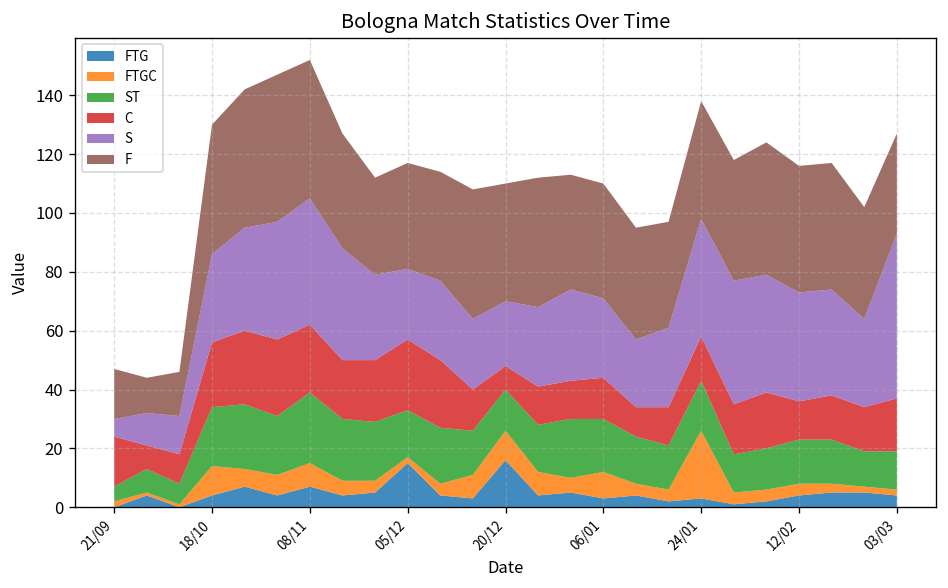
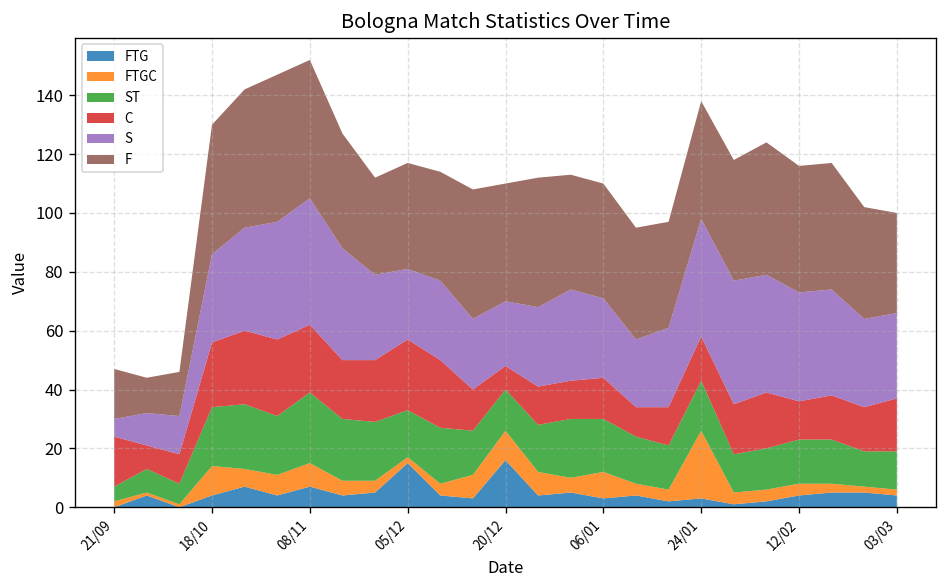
S, 03/03: 56 -> 29
